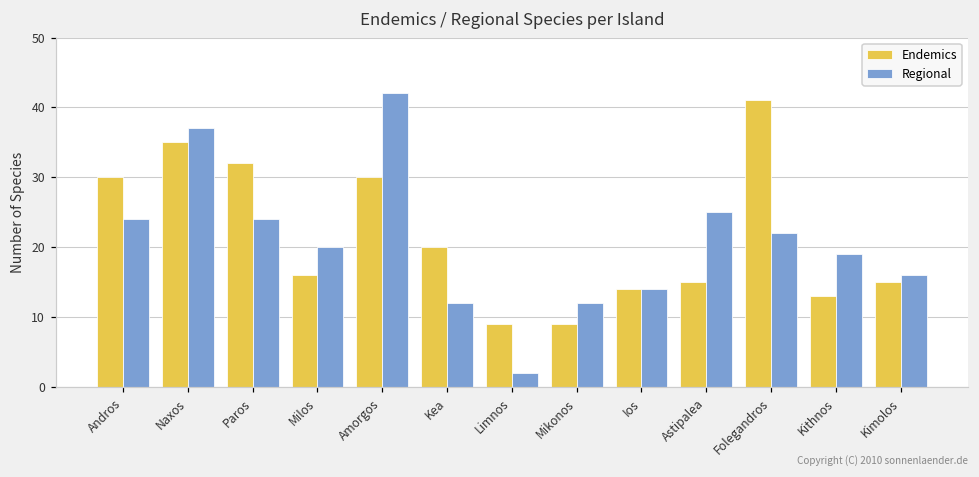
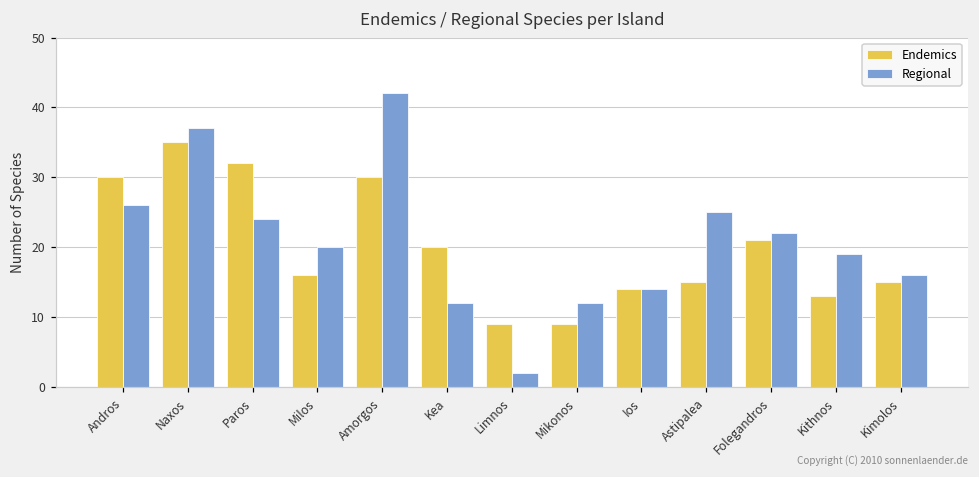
Regional, Andros: 24 -> 26
Endemics, Folegandros: 41 -> 21
